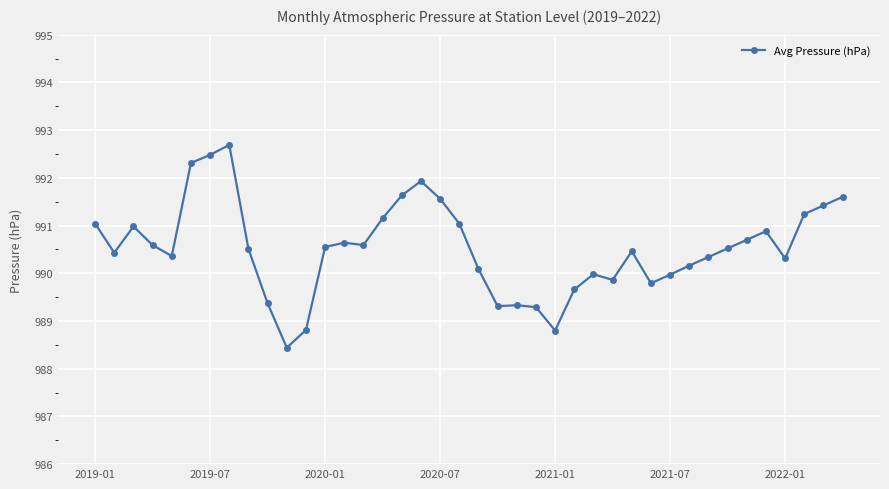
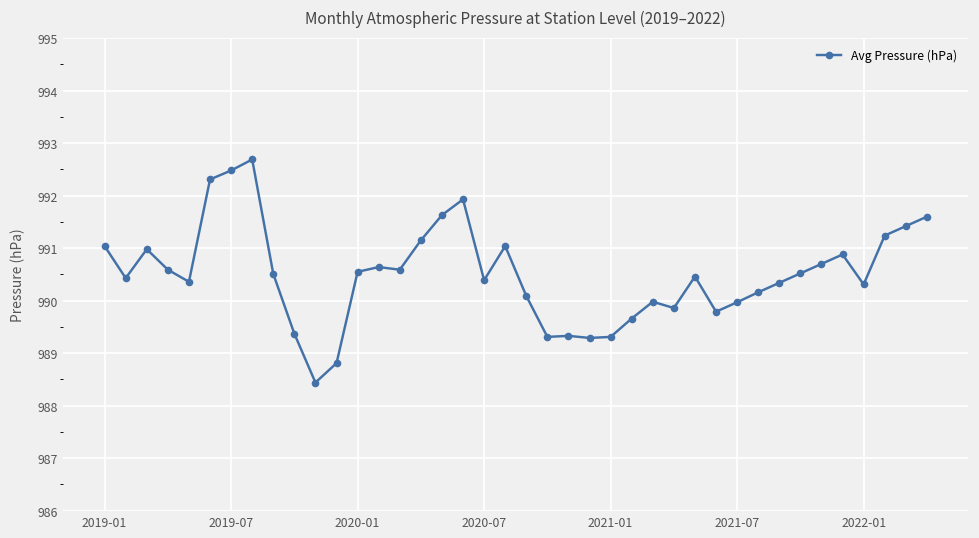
2020-07: 991.6 -> 990.4
2021-01: 988.8 -> 989.3
